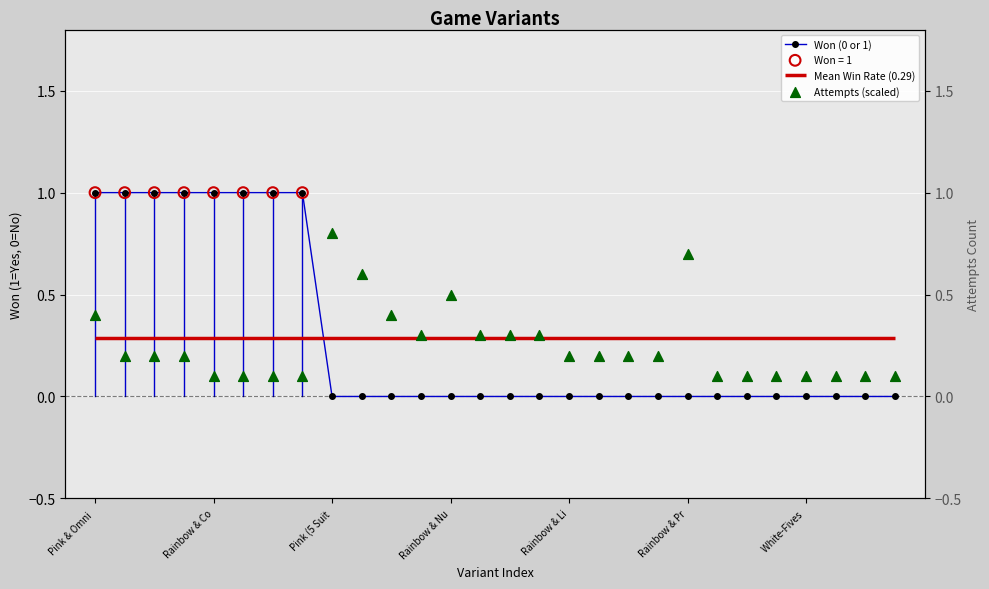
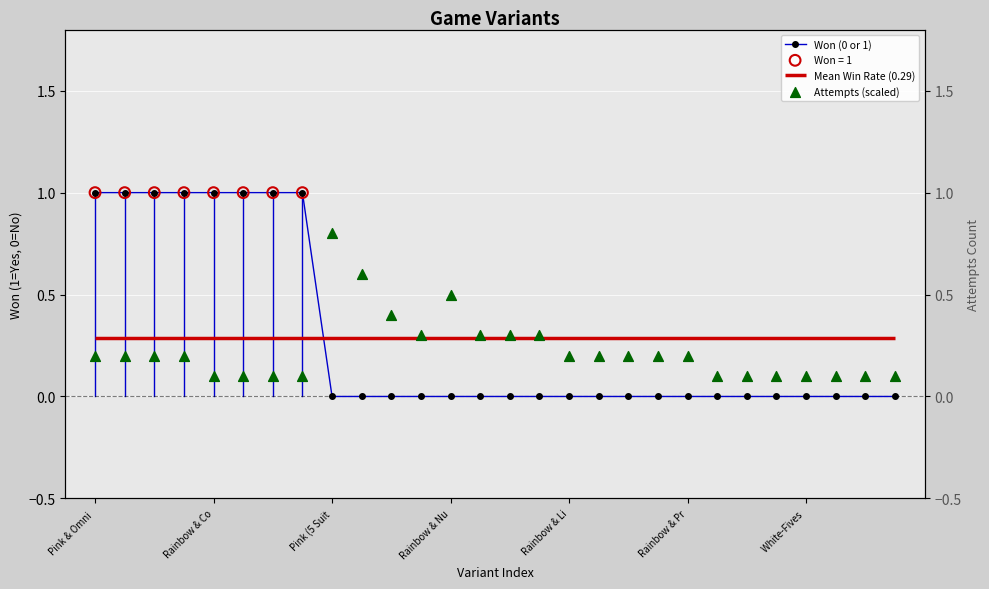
Attempts (scaled), Pink & Omni: 0.40 -> 0.20
Attempts (scaled), Rainbow & Pr: 0.70 -> 0.20
